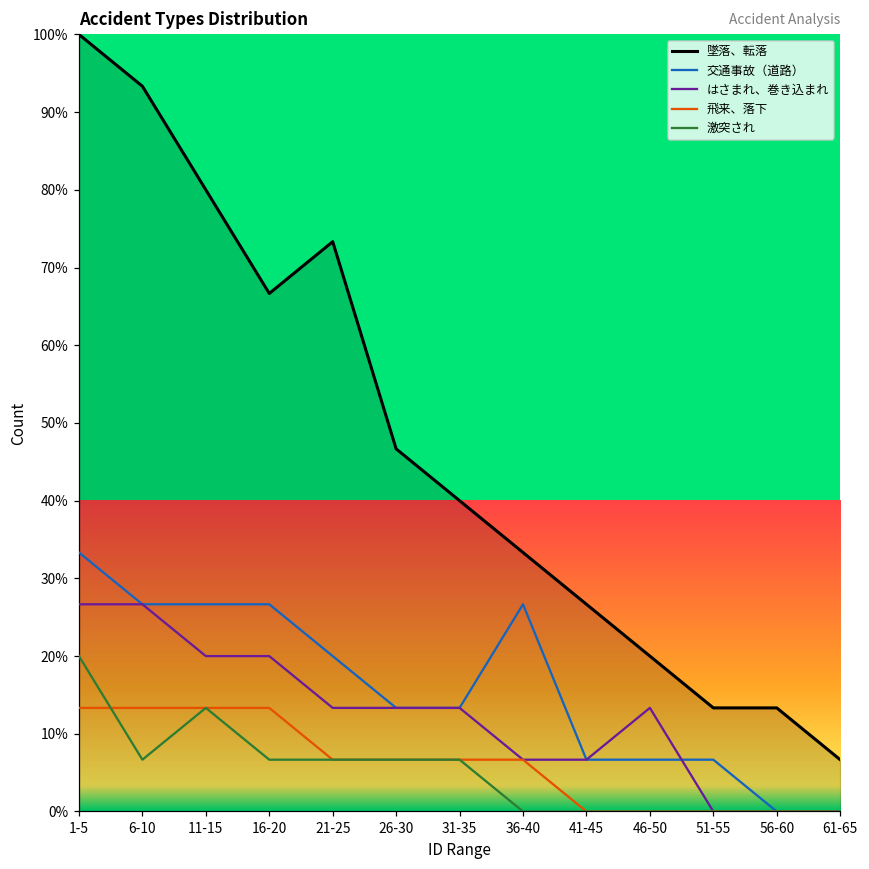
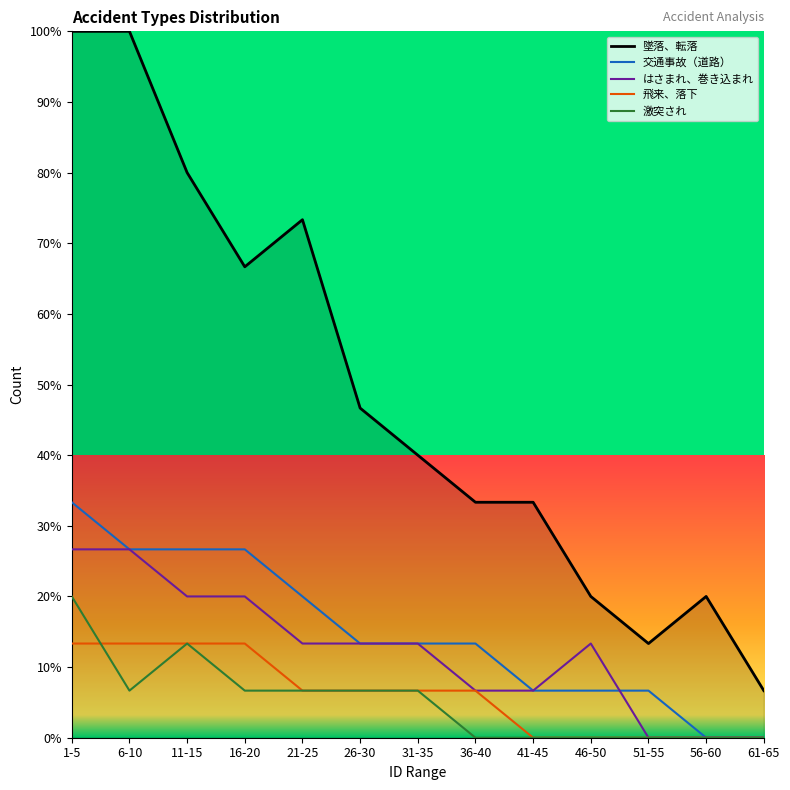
墜落、転落, 6-10: 93% -> 100%
交通事故（道路）, 36-40: 27% -> 13%
墜落、転落, 41-45: 27% -> 33%
墜落、転落, 56-60: 13% -> 20%
